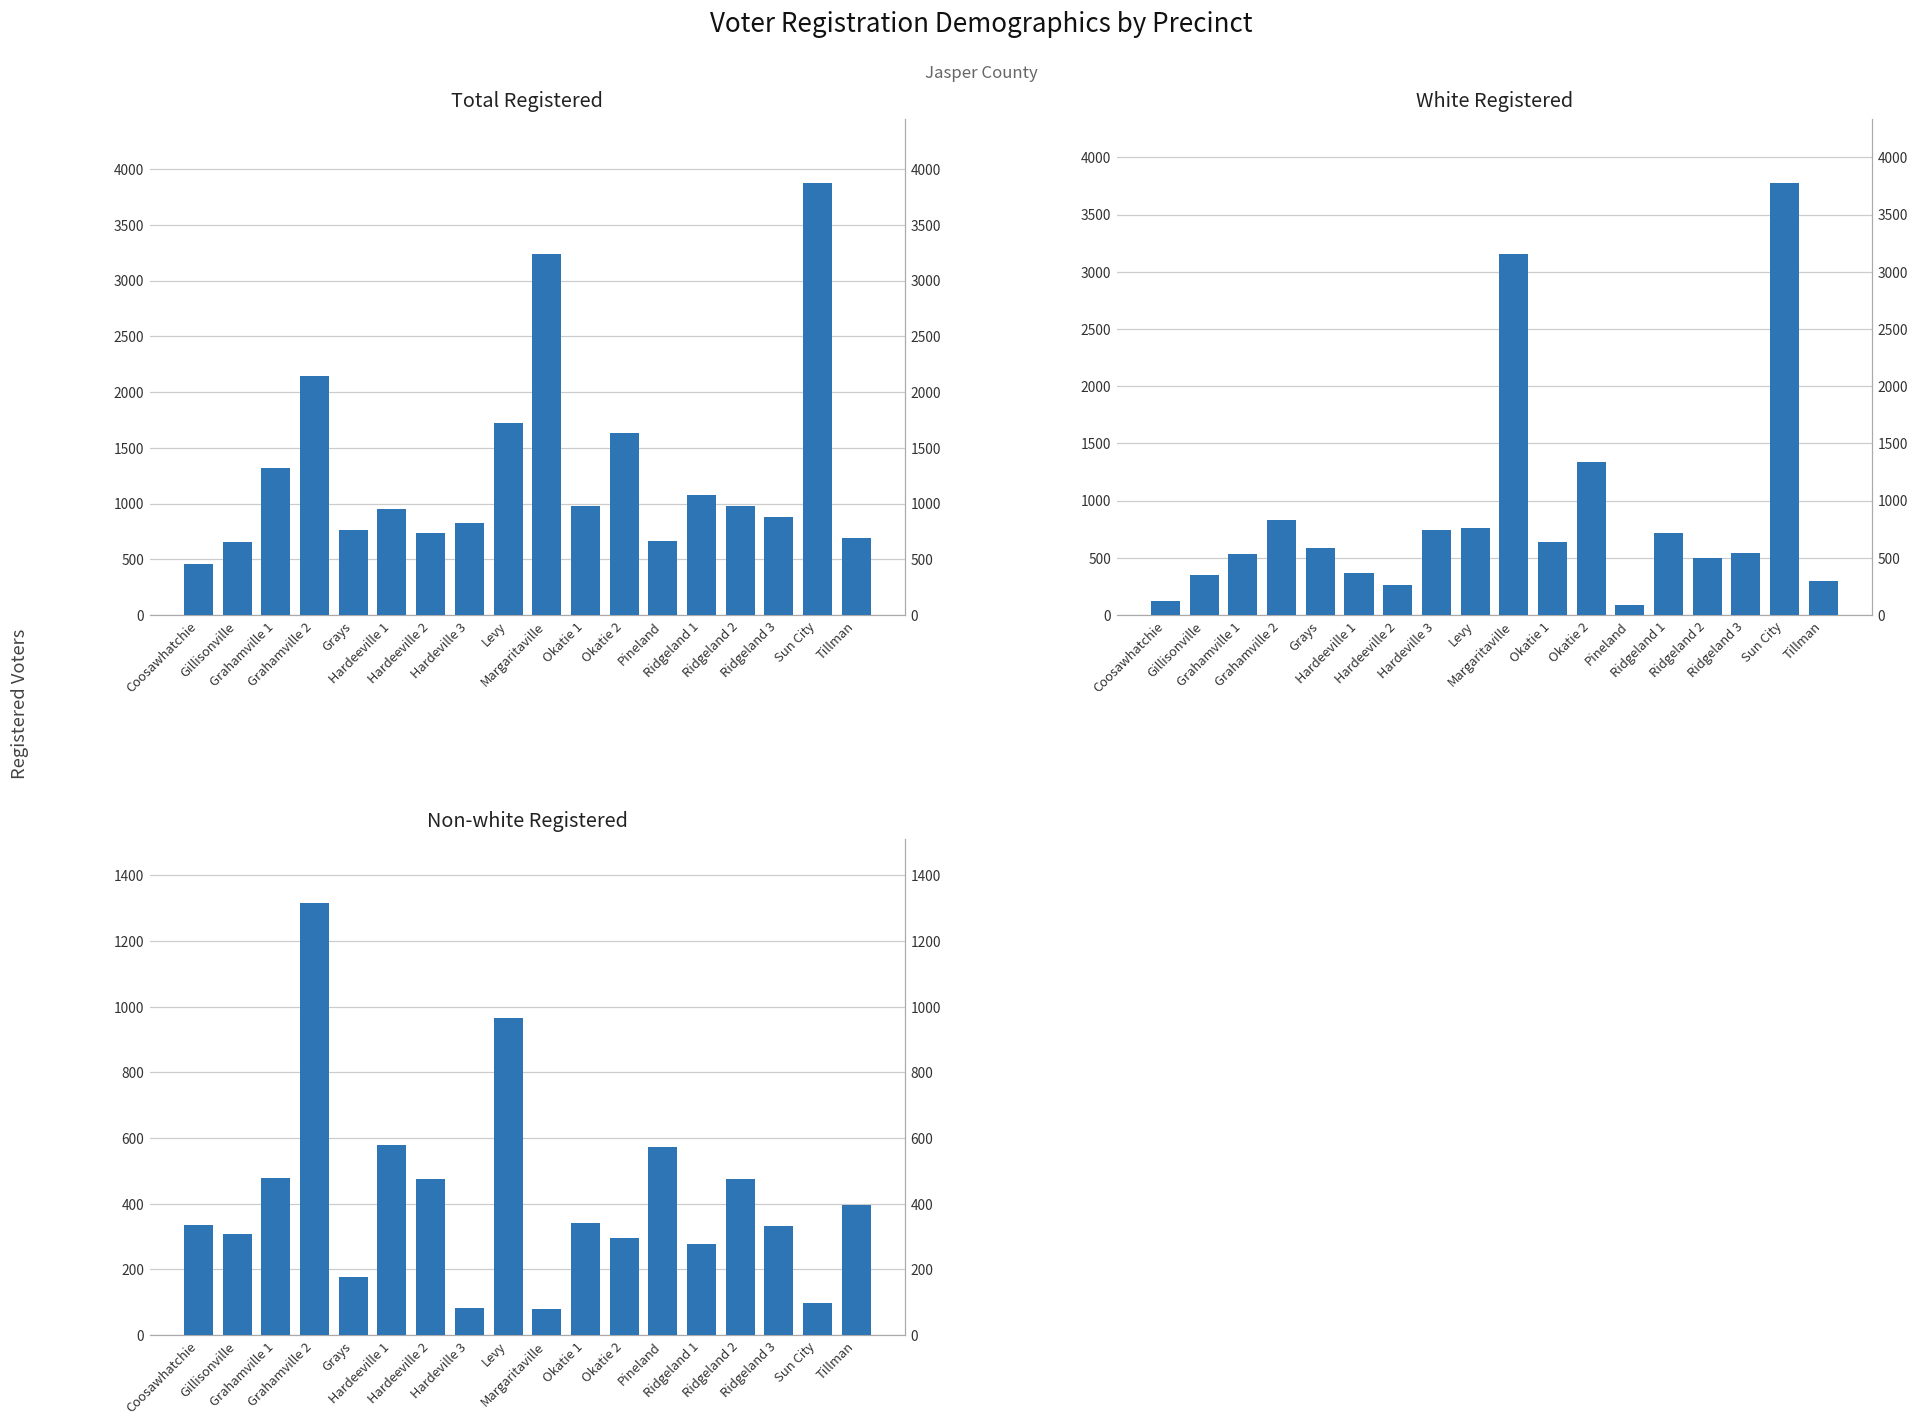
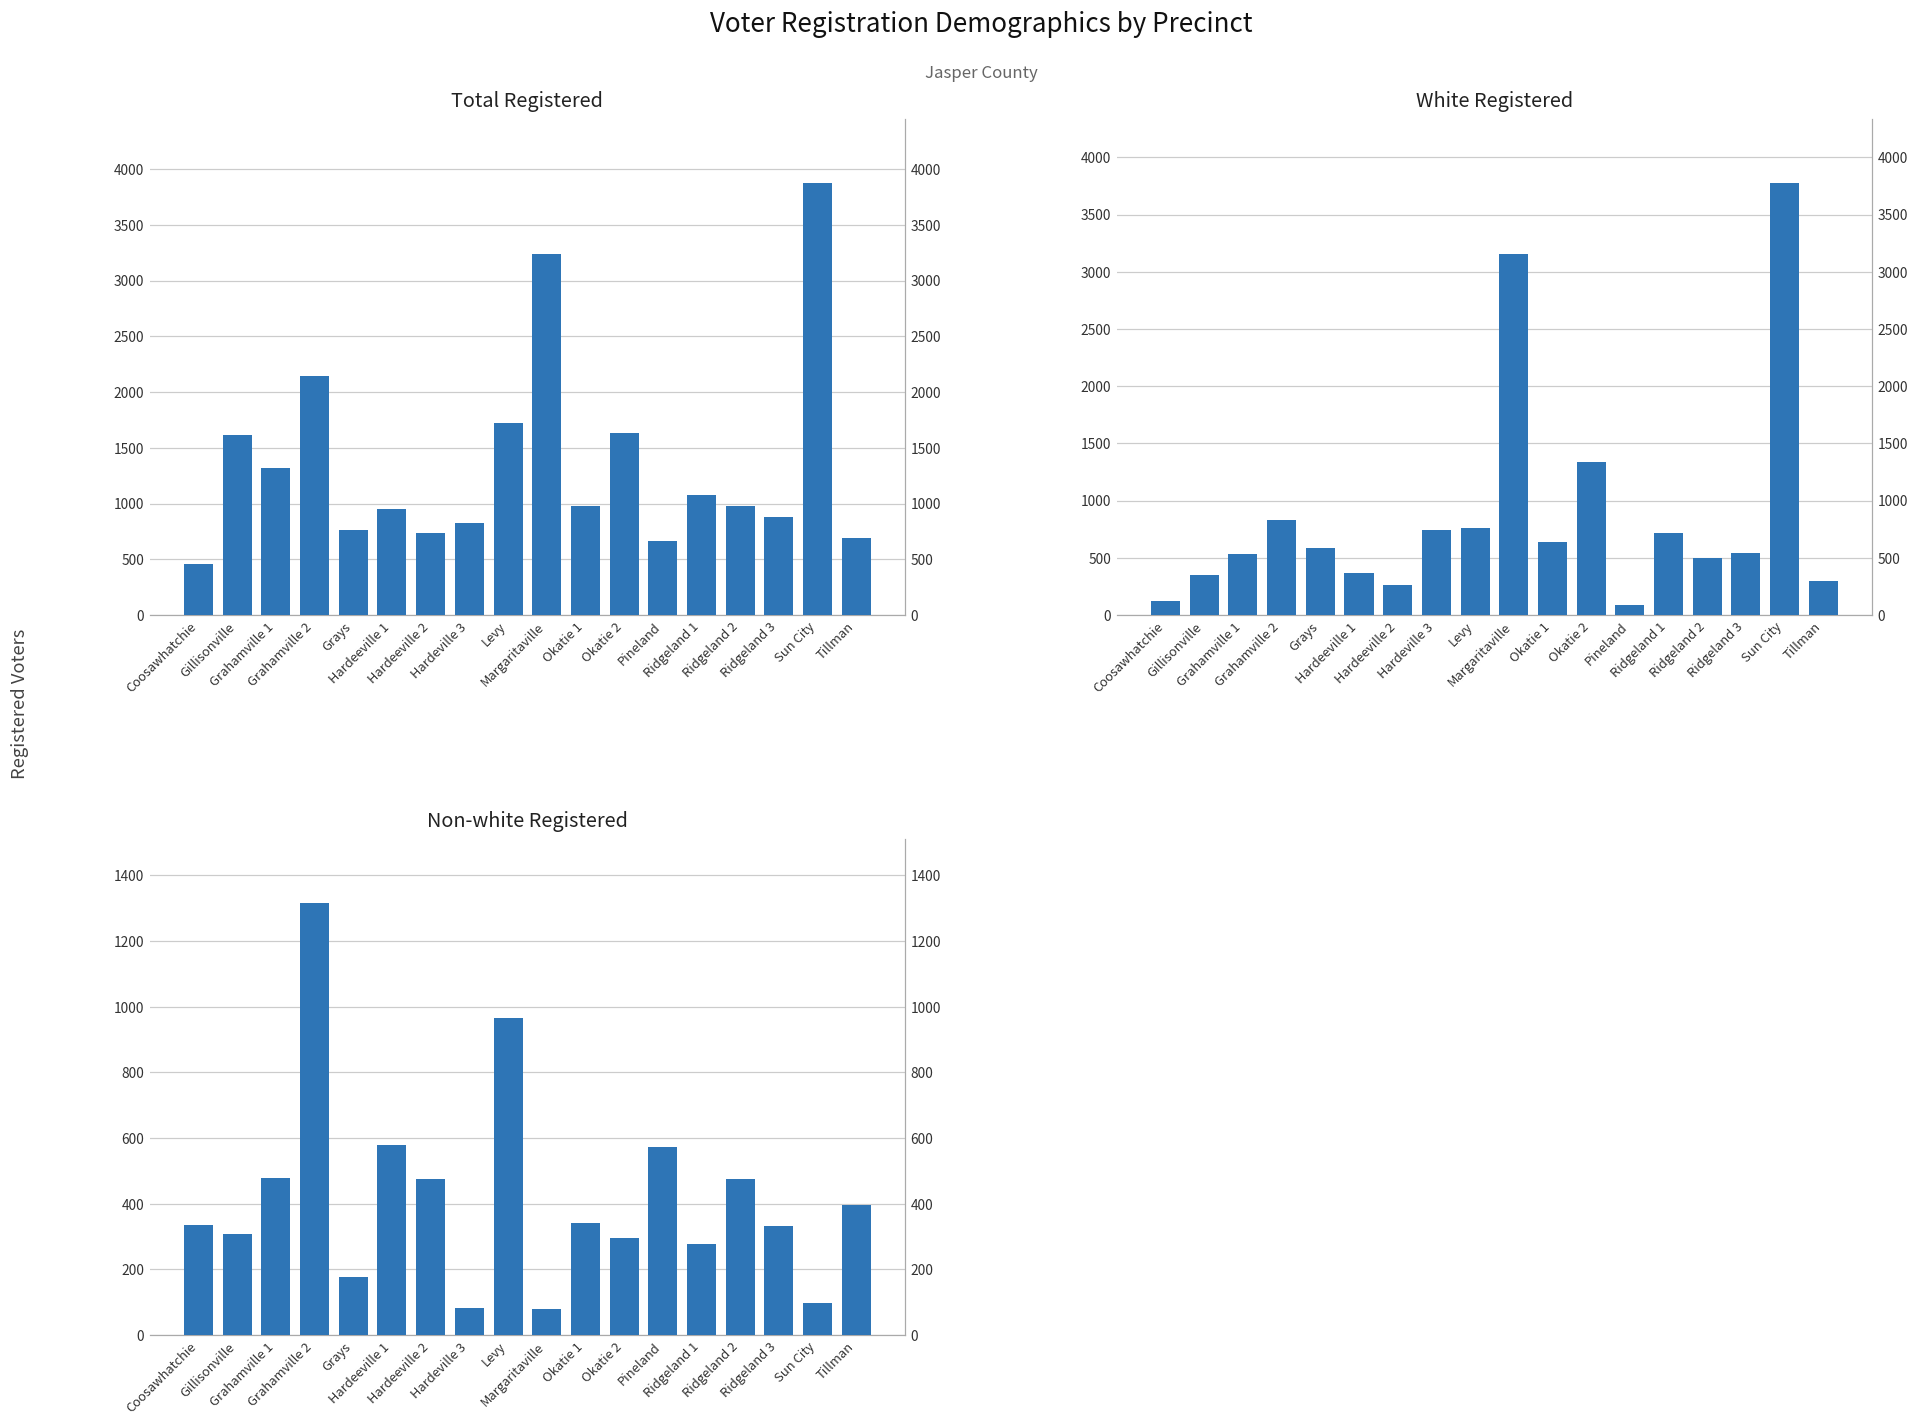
Total Registered, Gillisonville: 660 -> 1610
